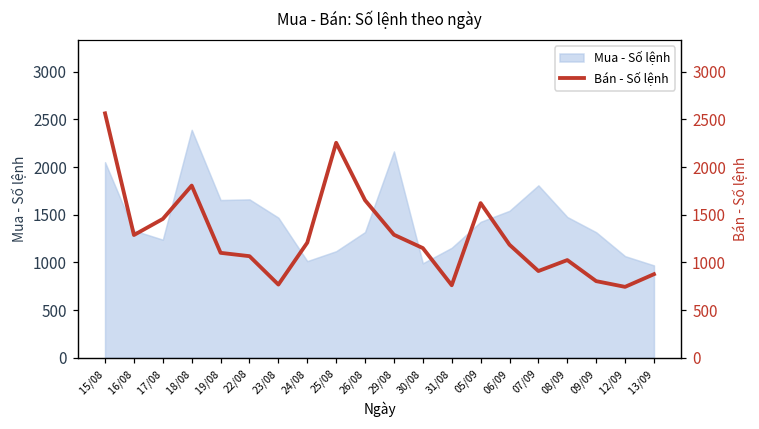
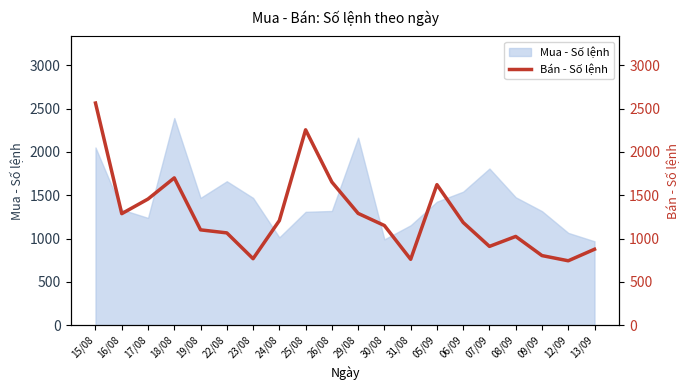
Mua - Số lệnh, 19/08: 1700 -> 1500
Mua - Số lệnh, 25/08: 1100 -> 1300
Bán - Số lệnh, 18/08: 1800 -> 1700
